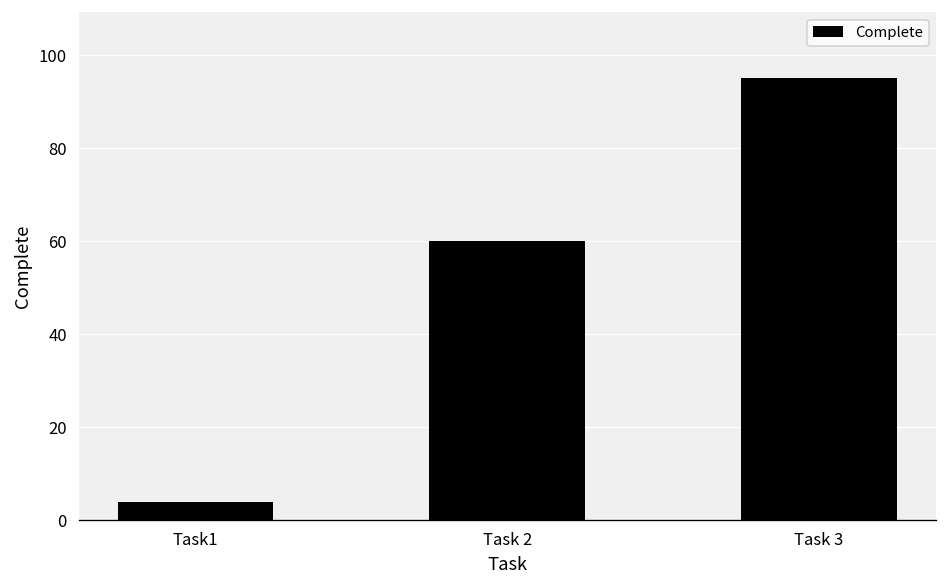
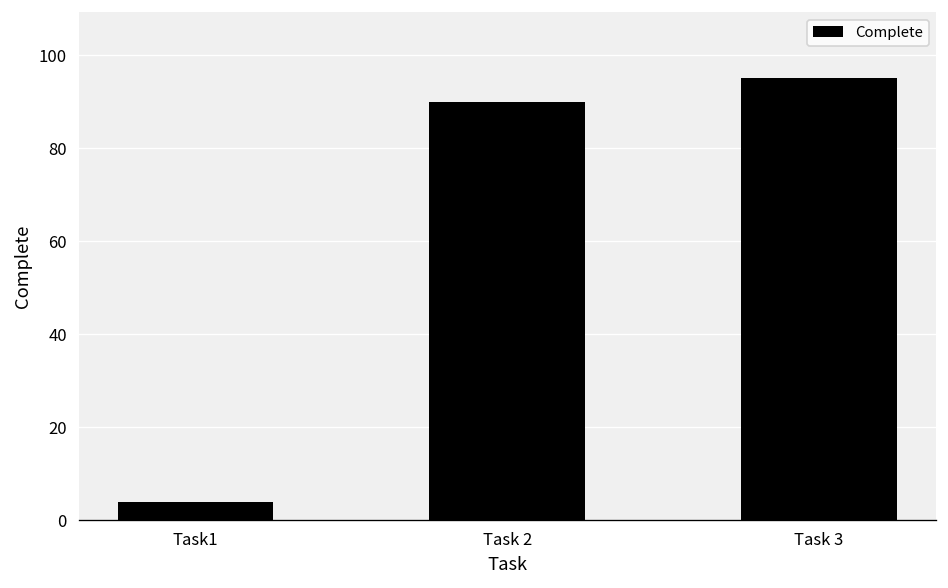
Task 2: 60 -> 90
